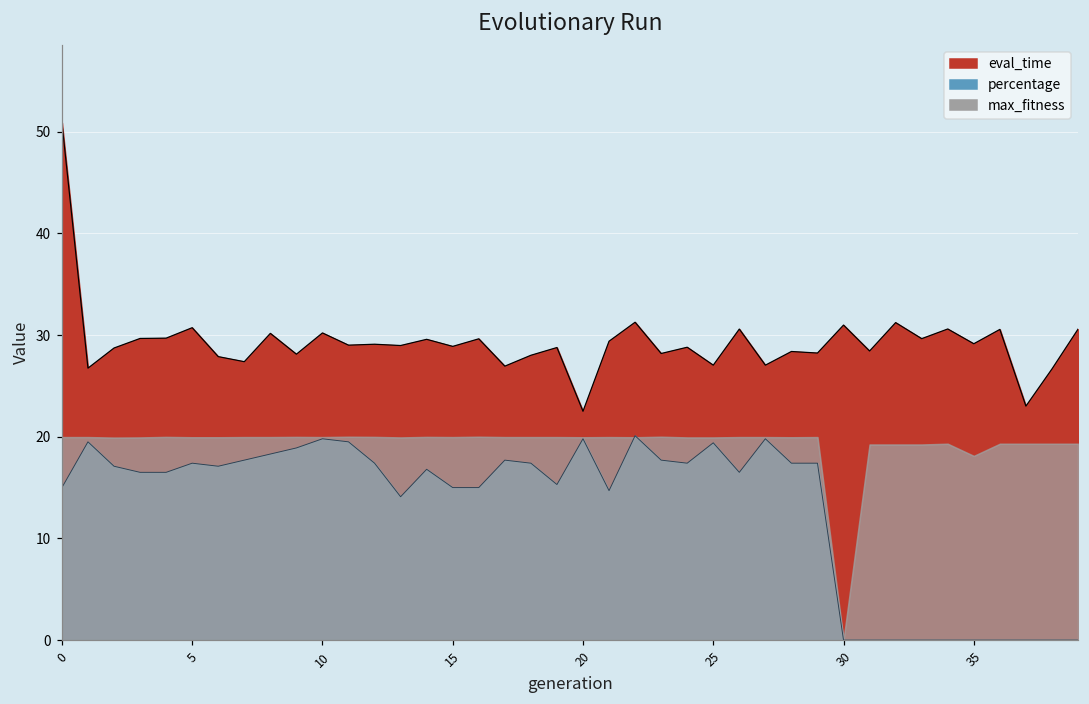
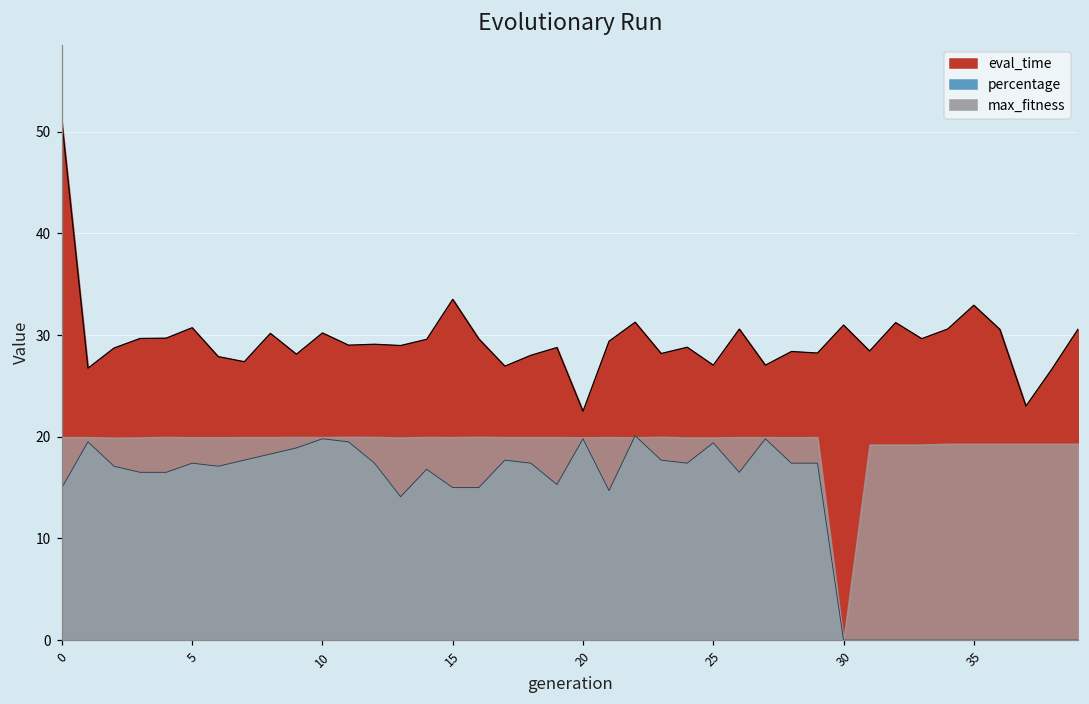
eval_time, 15: 29 -> 34
eval_time, 35: 29 -> 33
max_fitness, 35: 18 -> 19
